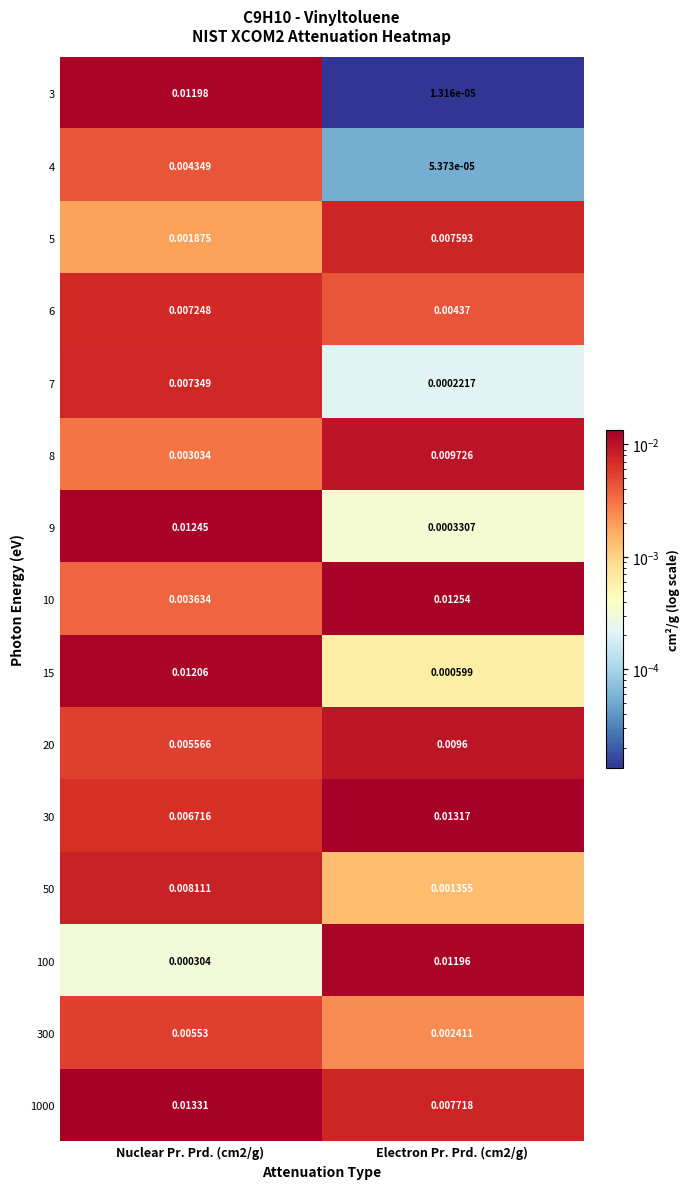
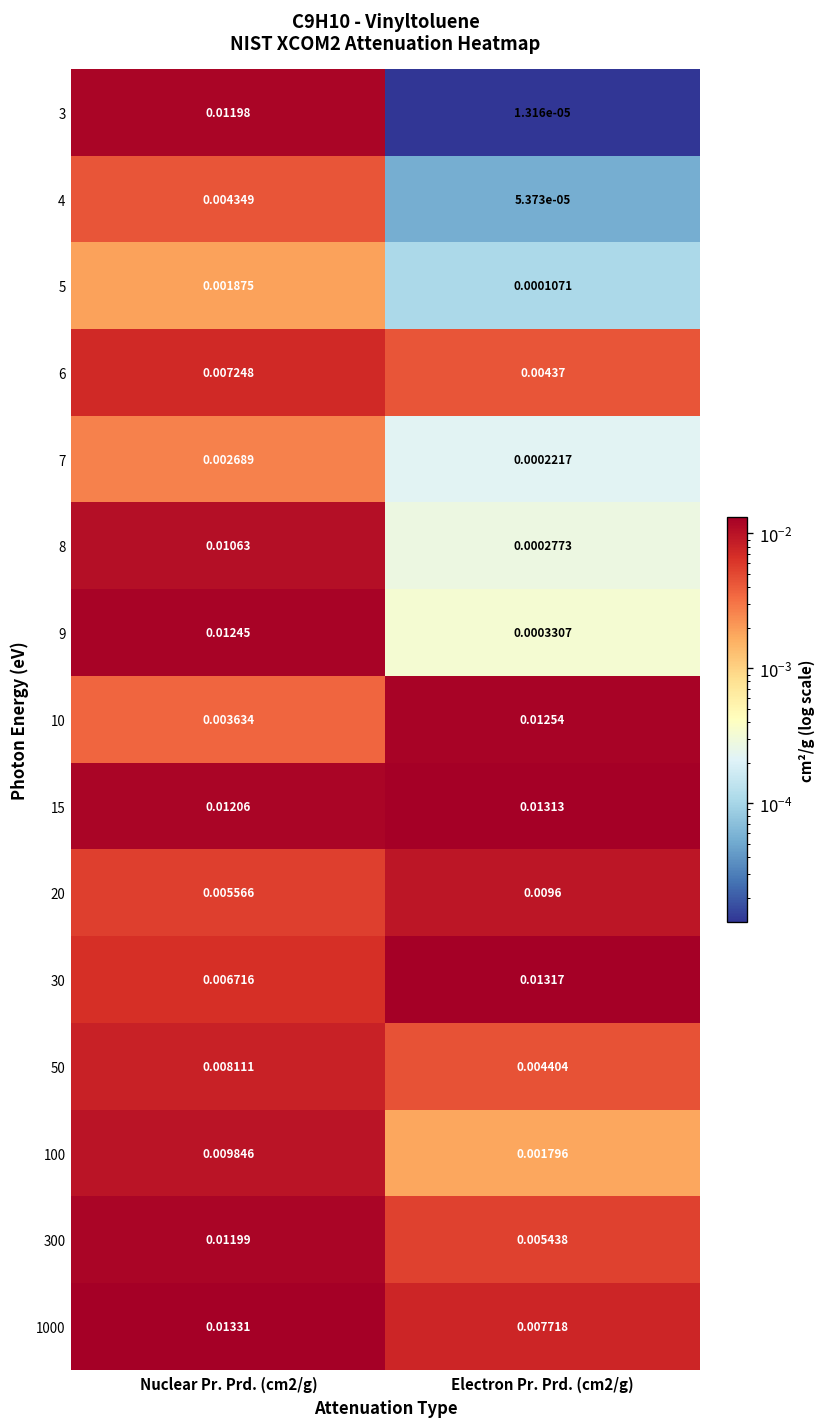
5, Electron Pr. Prd. (cm2/g): 0.007593 -> 0.0001071
7, Nuclear Pr. Prd. (cm2/g): 0.007349 -> 0.002689
8, Nuclear Pr. Prd. (cm2/g): 0.003034 -> 0.01063
8, Electron Pr. Prd. (cm2/g): 0.009726 -> 0.0002773
15, Electron Pr. Prd. (cm2/g): 0.000599 -> 0.01313
50, Electron Pr. Prd. (cm2/g): 0.001355 -> 0.004404
100, Nuclear Pr. Prd. (cm2/g): 0.000304 -> 0.009846
100, Electron Pr. Prd. (cm2/g): 0.01196 -> 0.001796
300, Nuclear Pr. Prd. (cm2/g): 0.00553 -> 0.01199
300, Electron Pr. Prd. (cm2/g): 0.002411 -> 0.005438
